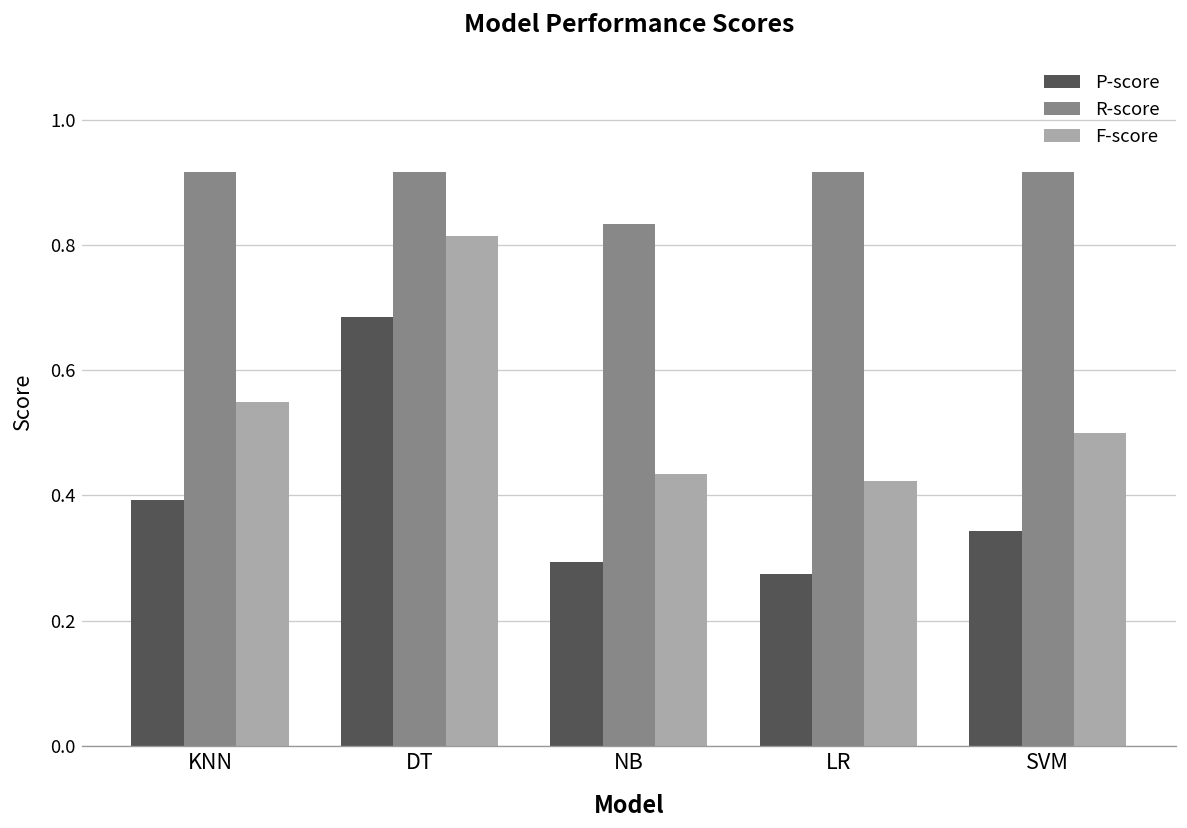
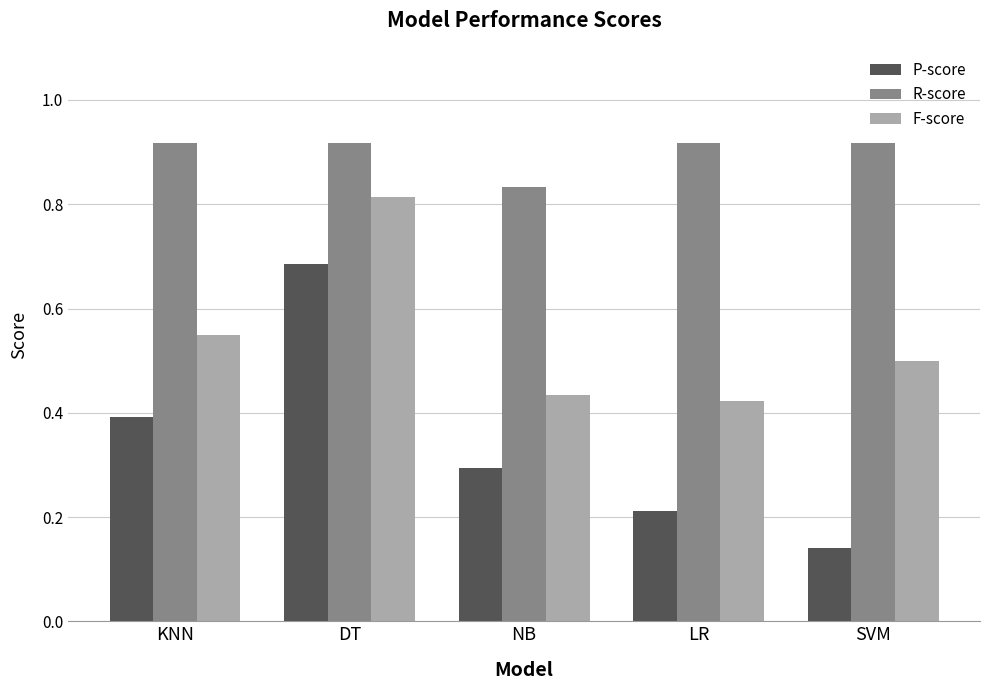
P-score, LR: 0.28 -> 0.21
P-score, SVM: 0.34 -> 0.14
